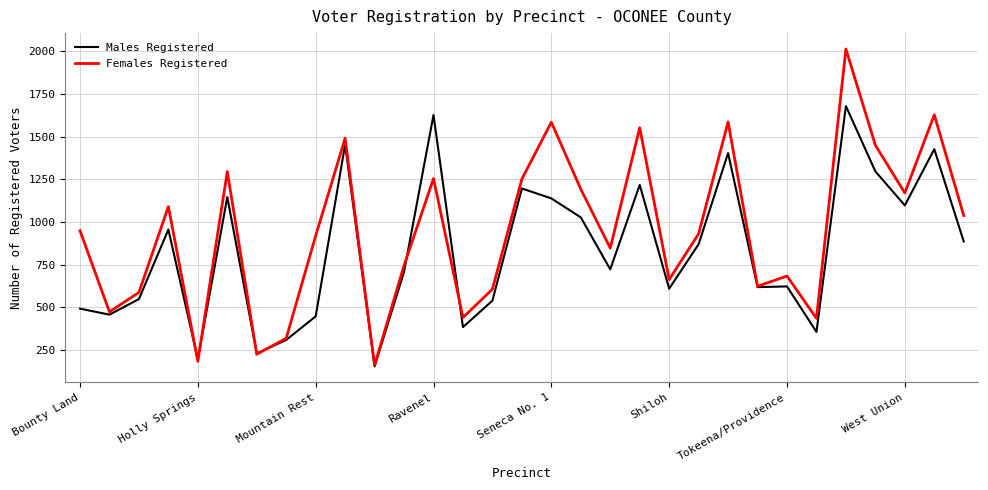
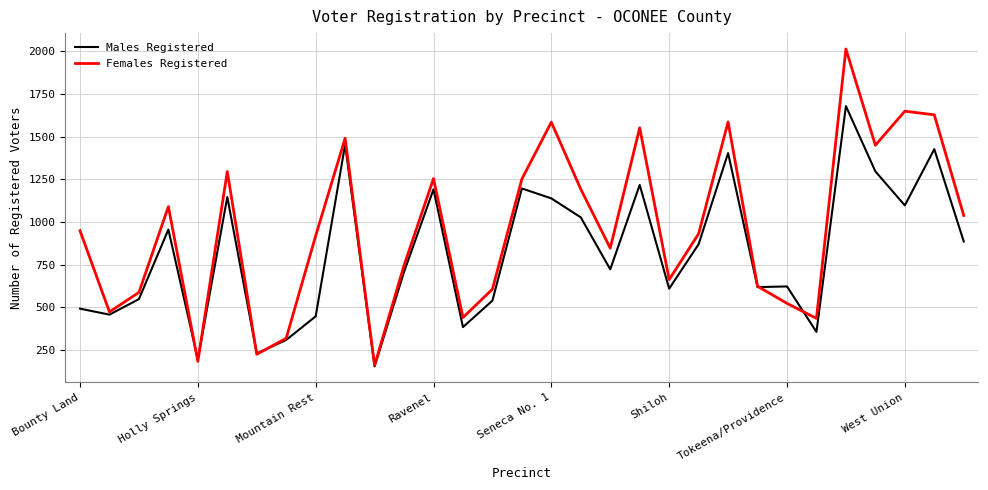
Males Registered, Ravenel: 1630 -> 1190
Females Registered, Tokeena/Providence: 680 -> 520
Females Registered, West Union: 1170 -> 1650
